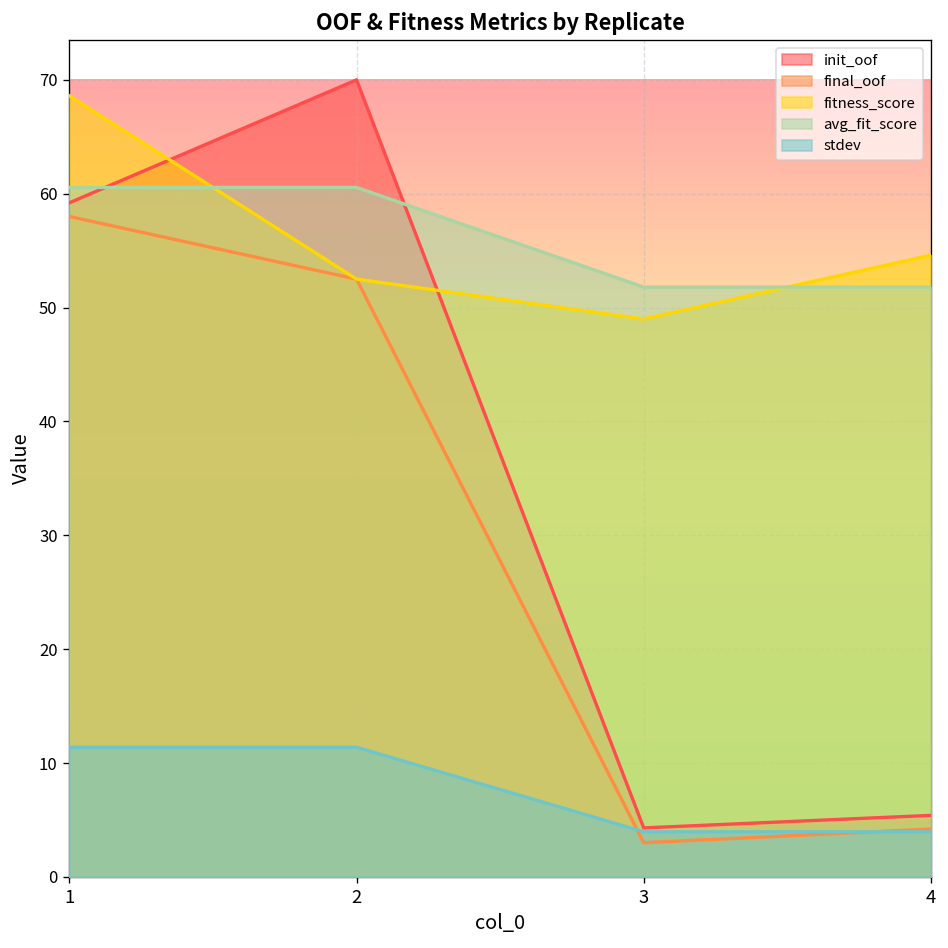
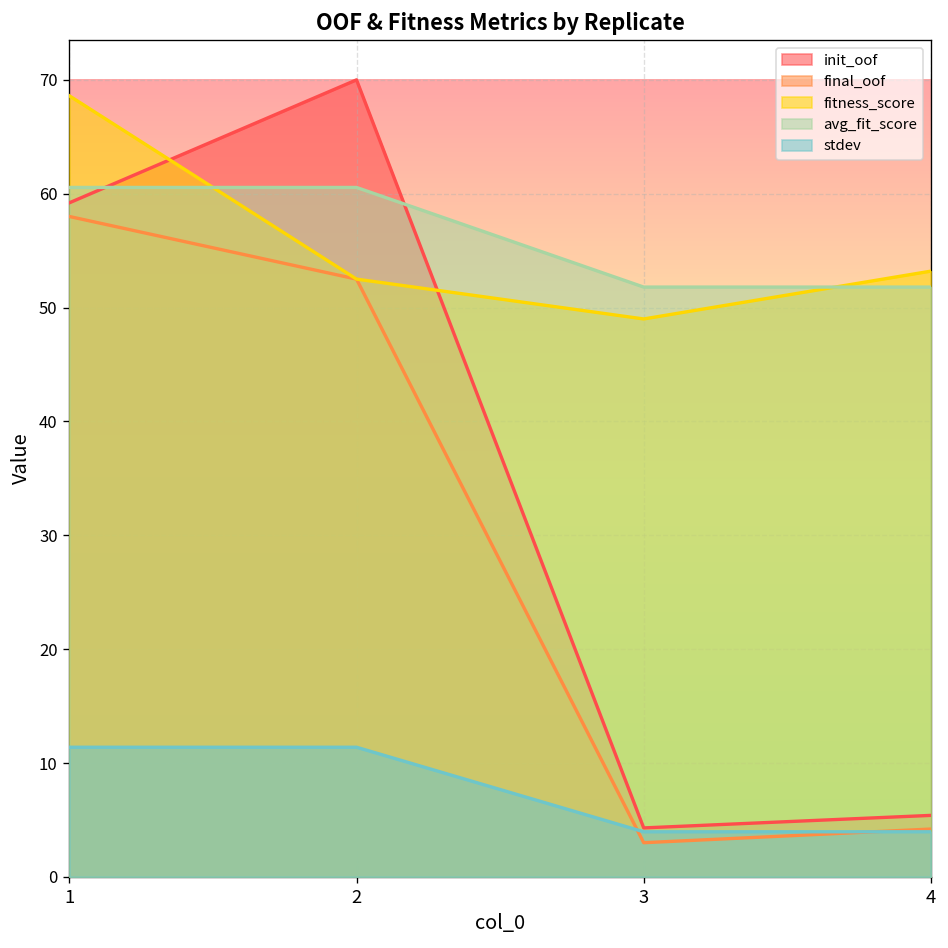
fitness_score, 4: 55 -> 53
